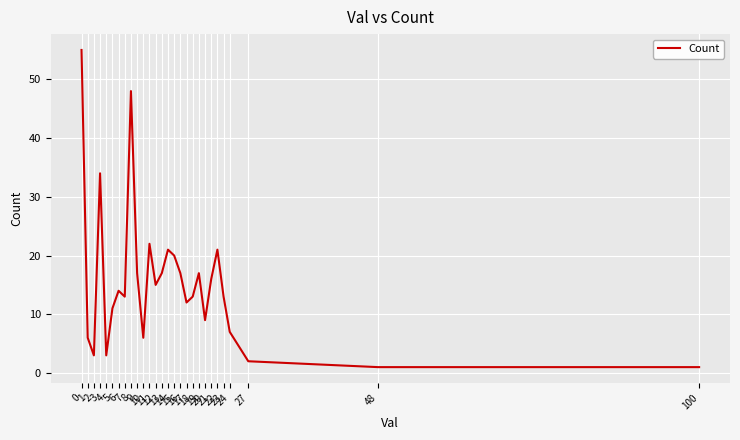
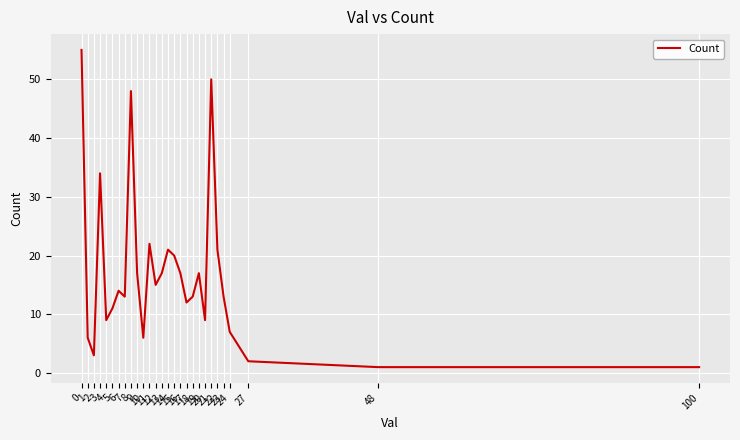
4: 3 -> 9
21: 16 -> 50
